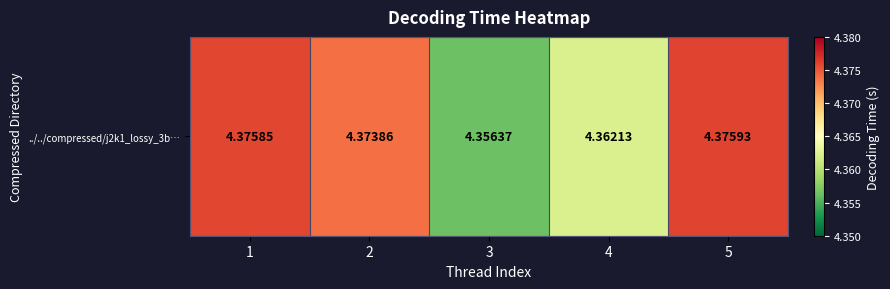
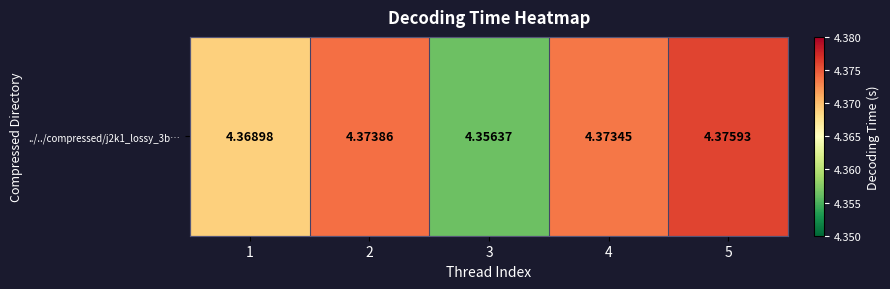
../../compressed/j2k1_lossy_3b…, 1: 4.37585 -> 4.36898
../../compressed/j2k1_lossy_3b…, 4: 4.36213 -> 4.37345
